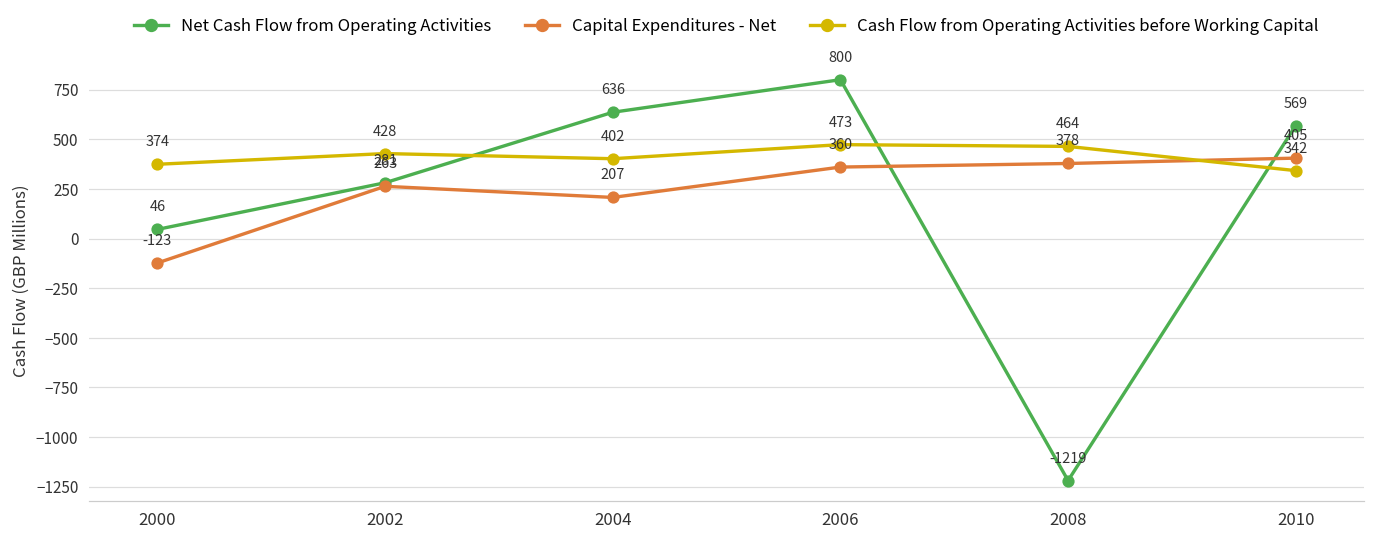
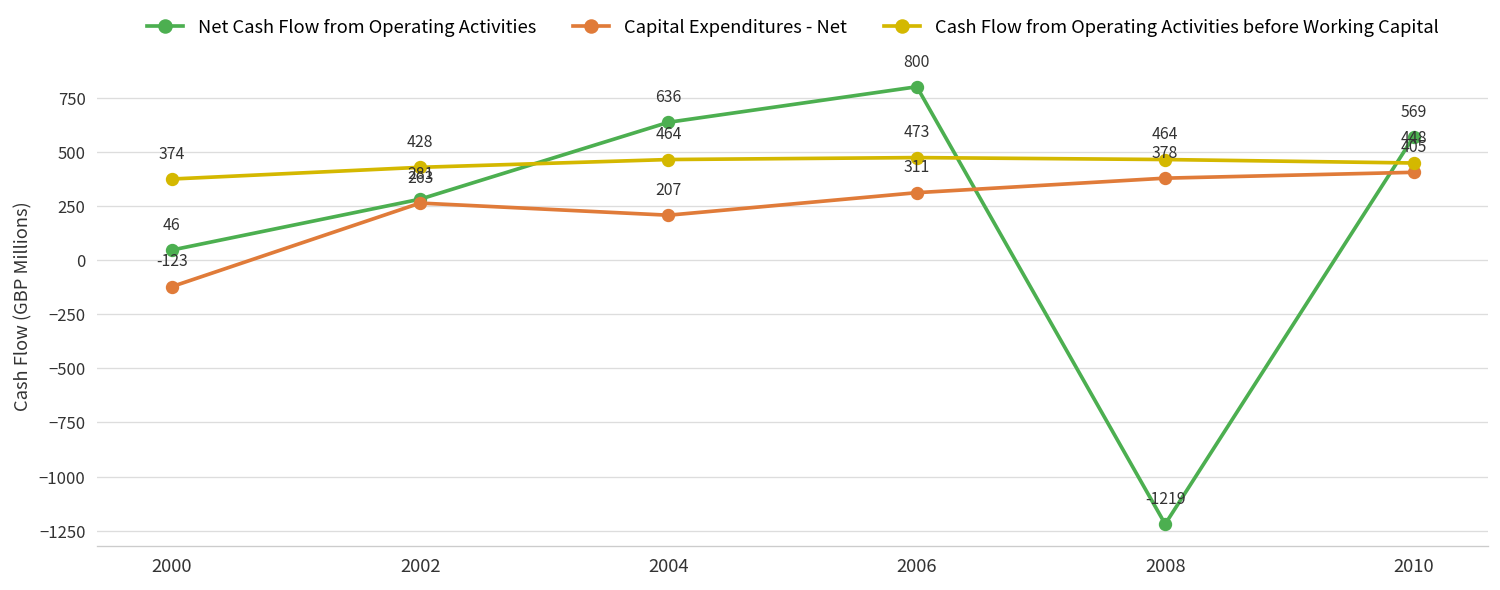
Cash Flow from Operating Activities before Working Capital, 2004: 402 -> 464
Capital Expenditures - Net, 2006: 360 -> 311
Cash Flow from Operating Activities before Working Capital, 2010: 342 -> 448
